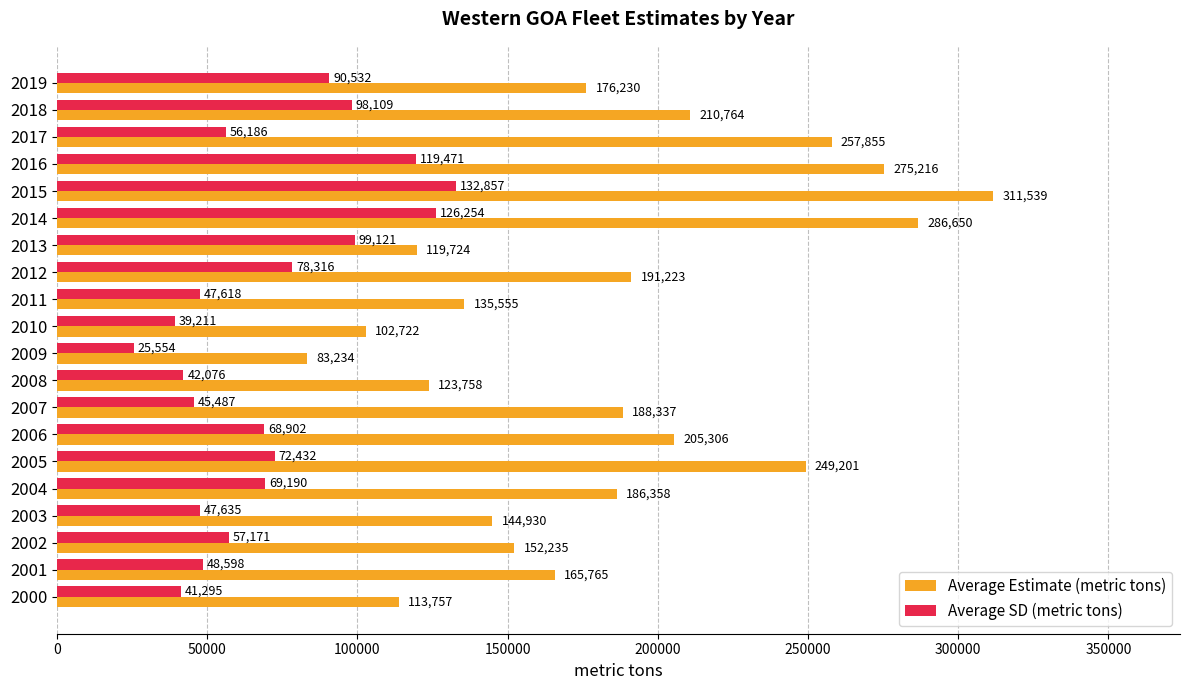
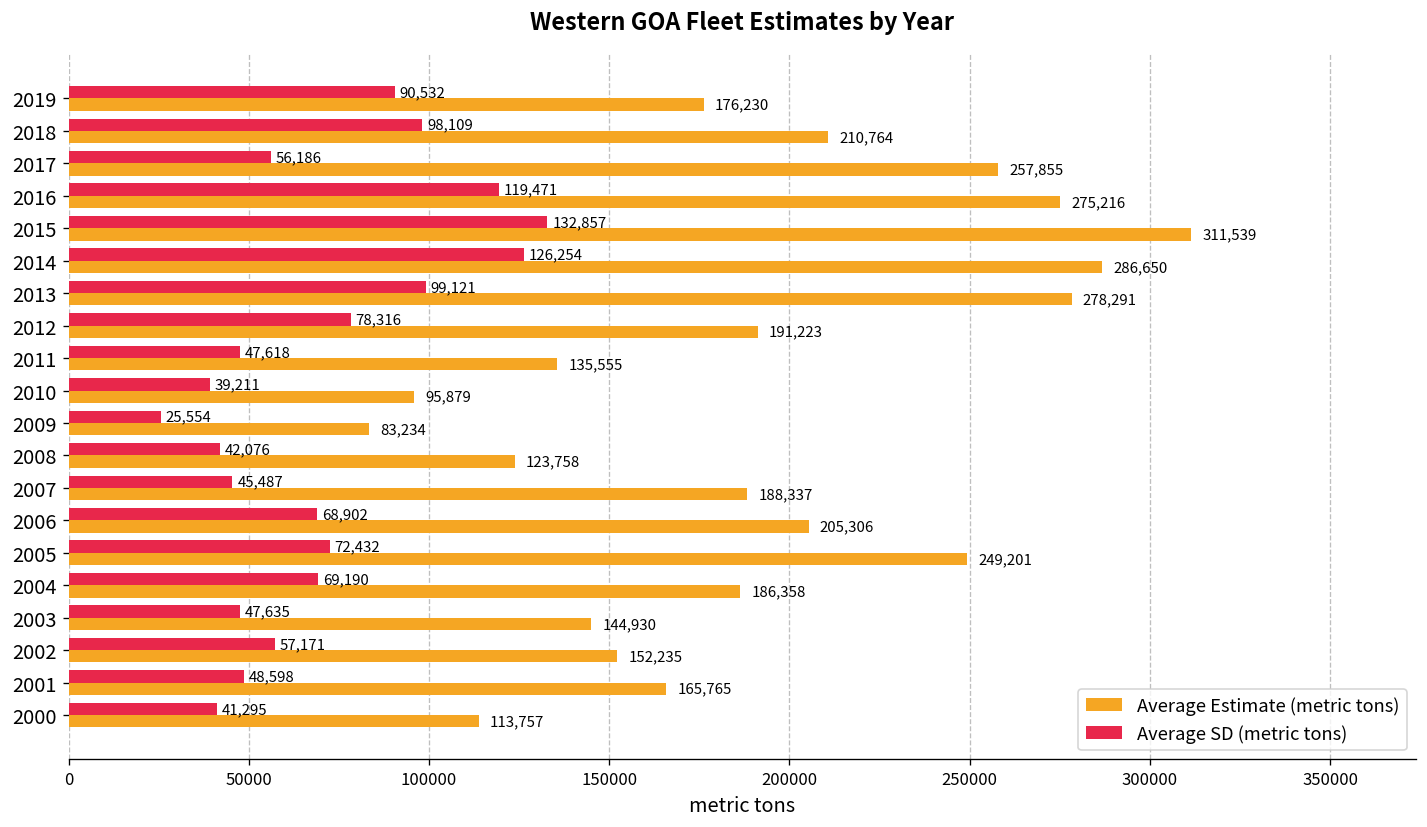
Average Estimate (metric tons), 2013: 119,724 -> 278,291
Average Estimate (metric tons), 2010: 102,722 -> 95,879
